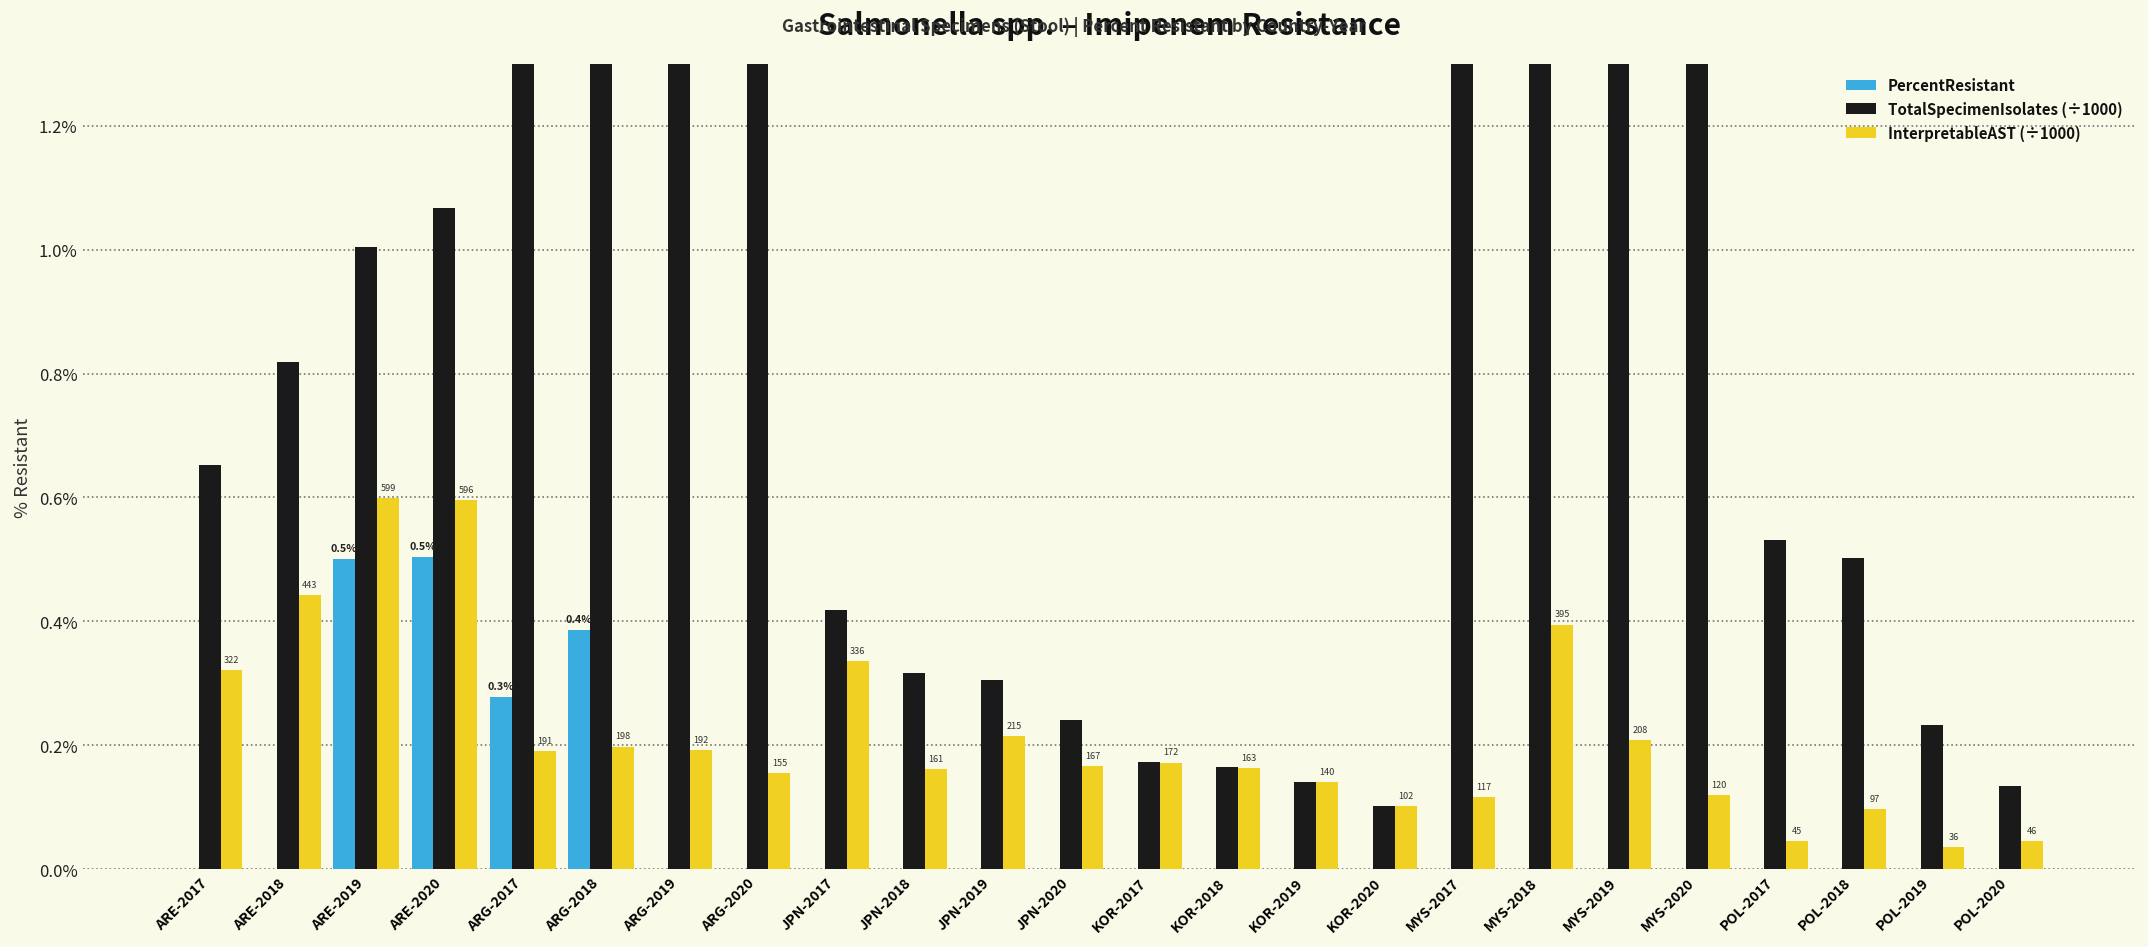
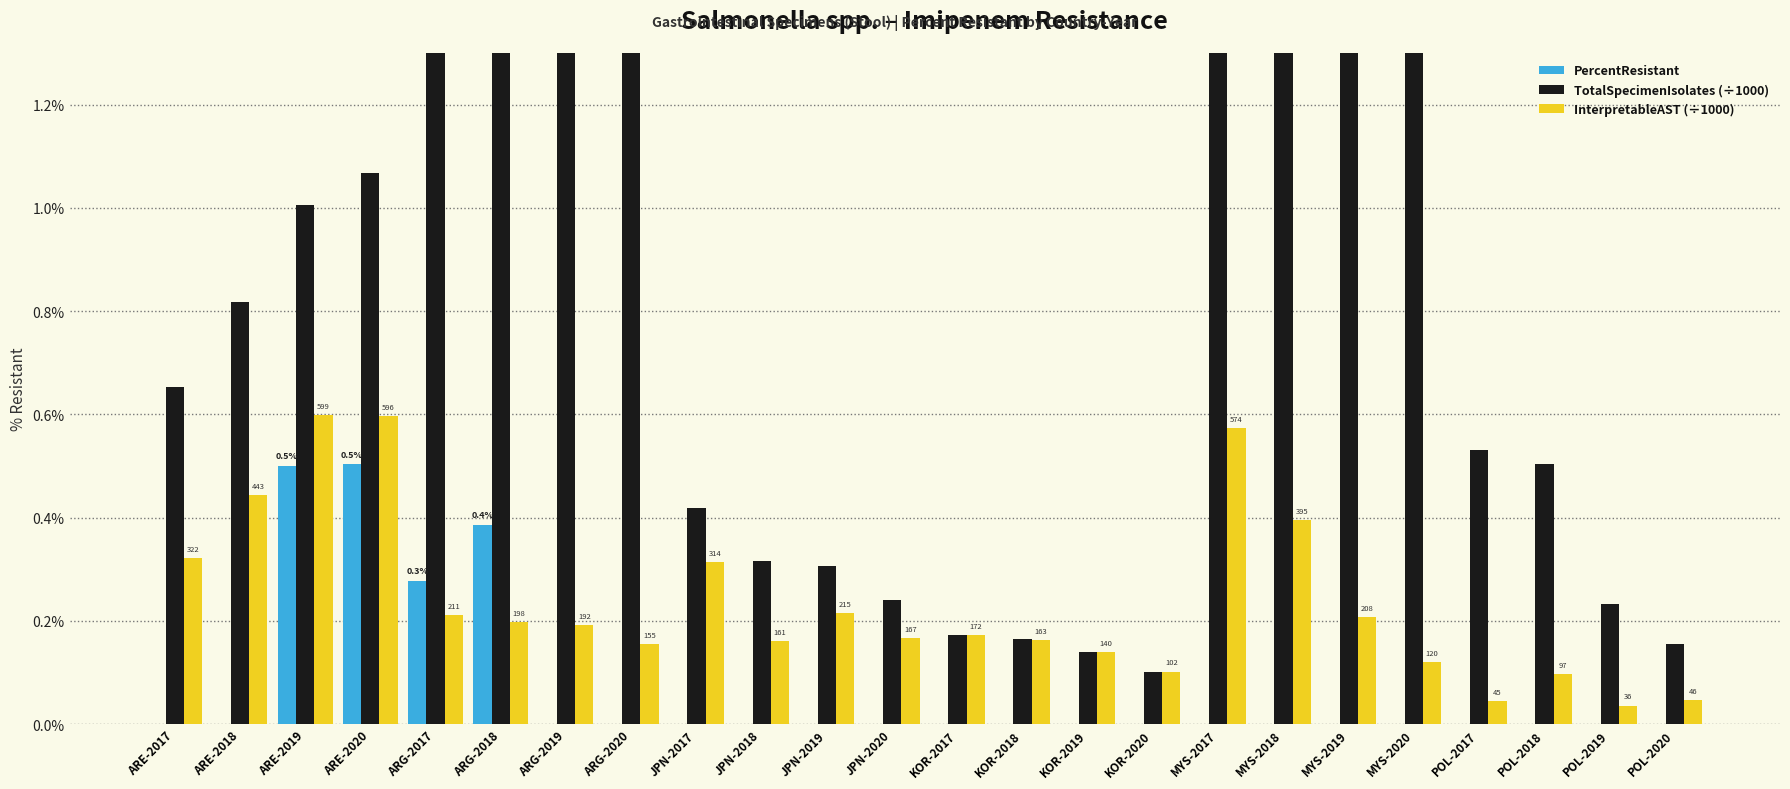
InterpretableAST (÷1000), ARG-2017: 191 -> 211
InterpretableAST (÷1000), JPN-2017: 336 -> 314
InterpretableAST (÷1000), MYS-2017: 117 -> 574
TotalSpecimenIsolates (÷1000), POL-2020: 0.14% -> 0.16%
